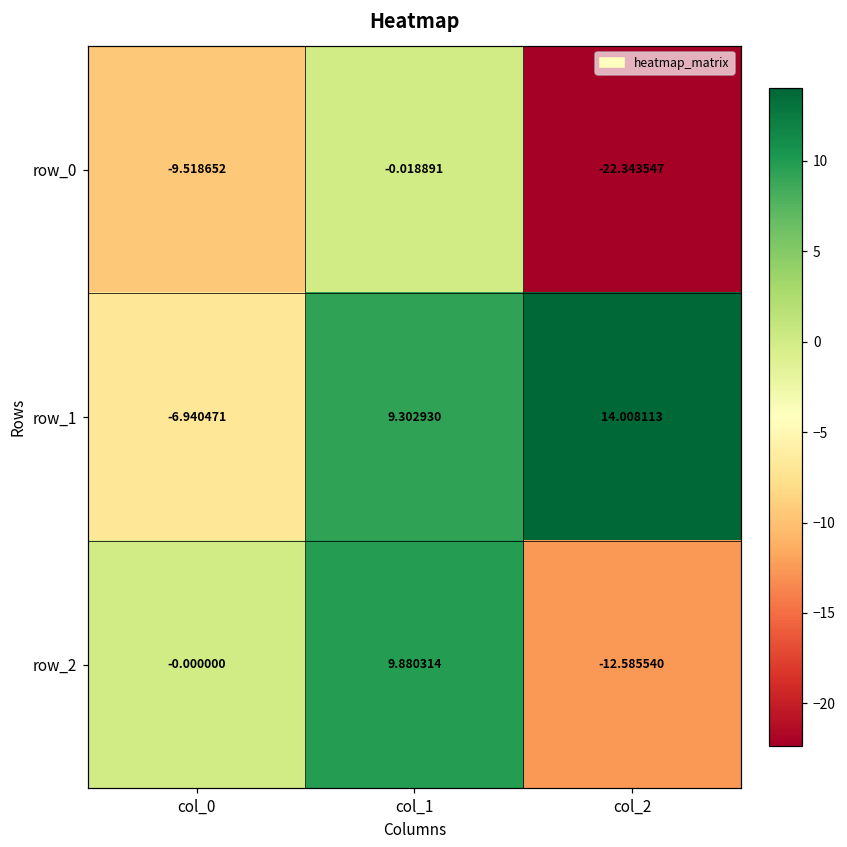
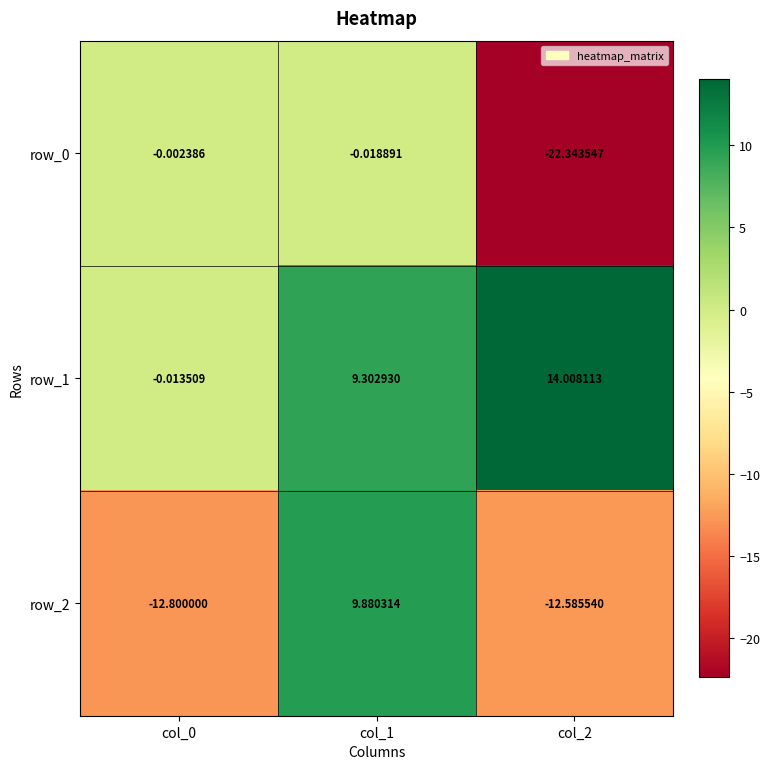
row_0, col_0: -9.518652 -> -0.002386
row_1, col_0: -6.940471 -> -0.013509
row_2, col_0: -0.000000 -> -12.800000
